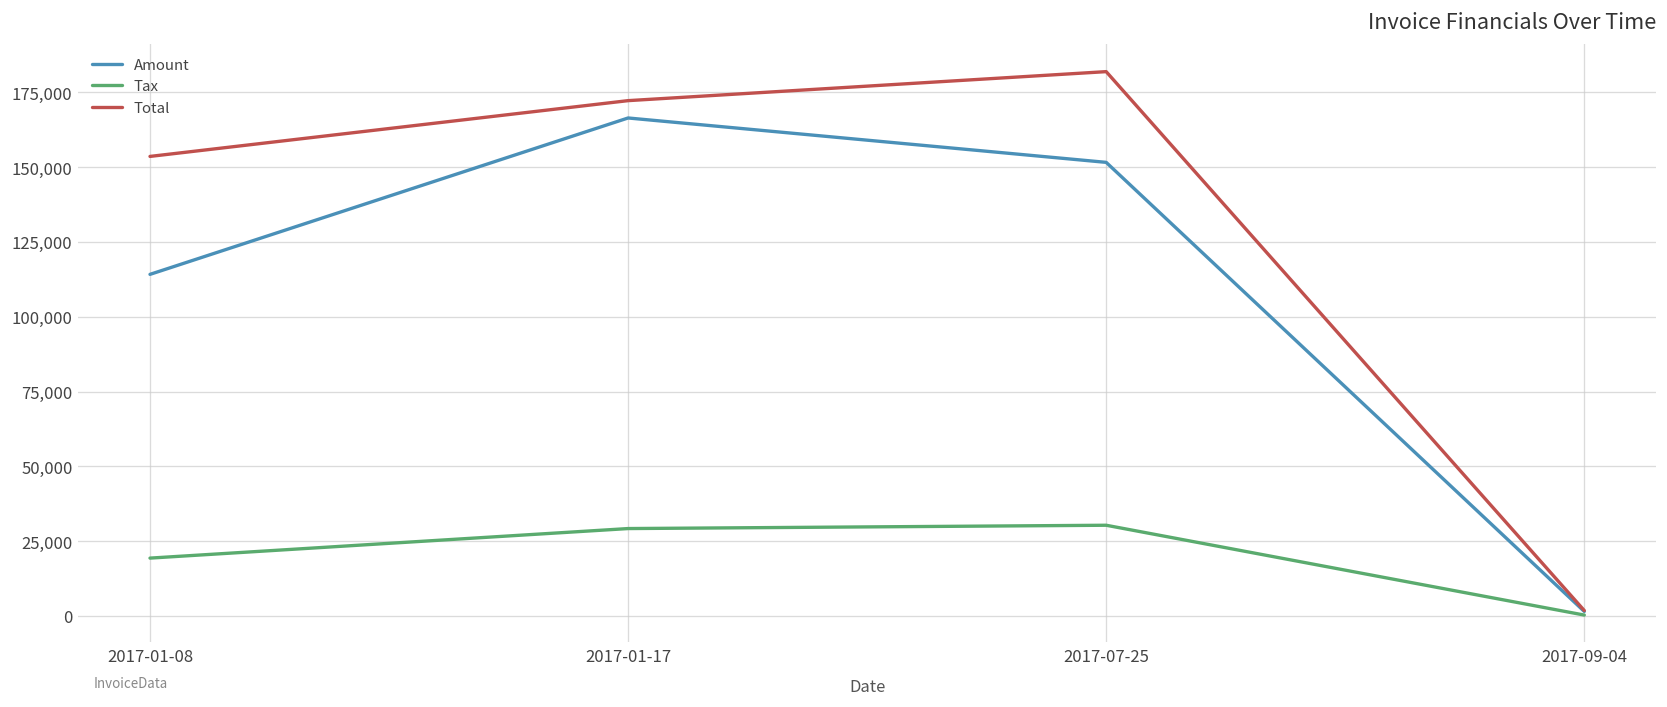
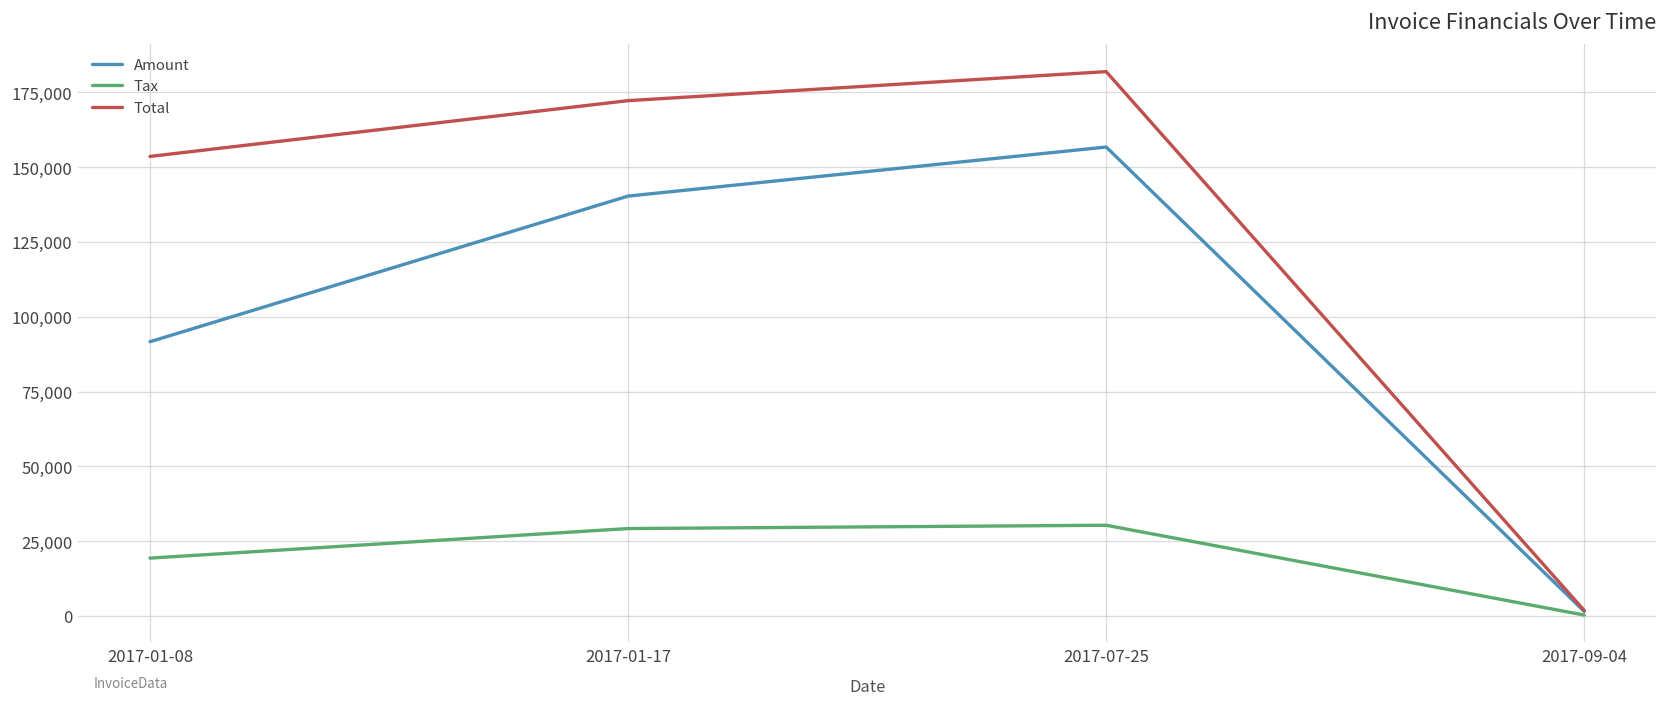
Amount, 2017-01-08: 114,000 -> 92,000
Amount, 2017-01-17: 166,000 -> 140,000
Amount, 2017-07-25: 152,000 -> 157,000
